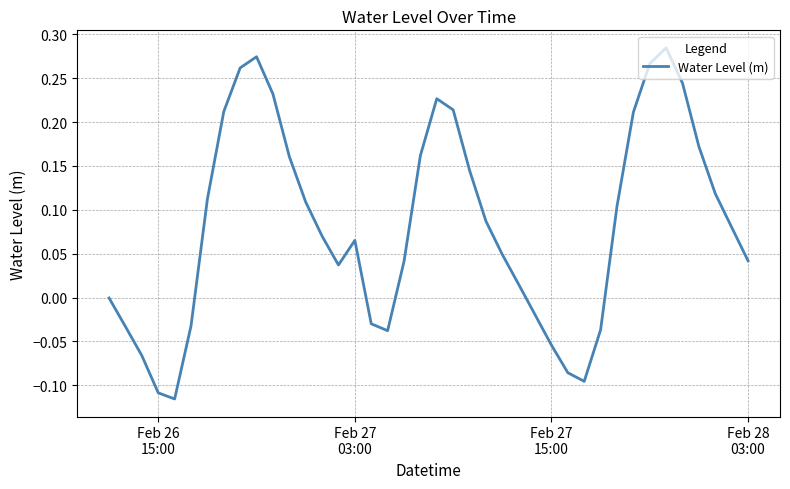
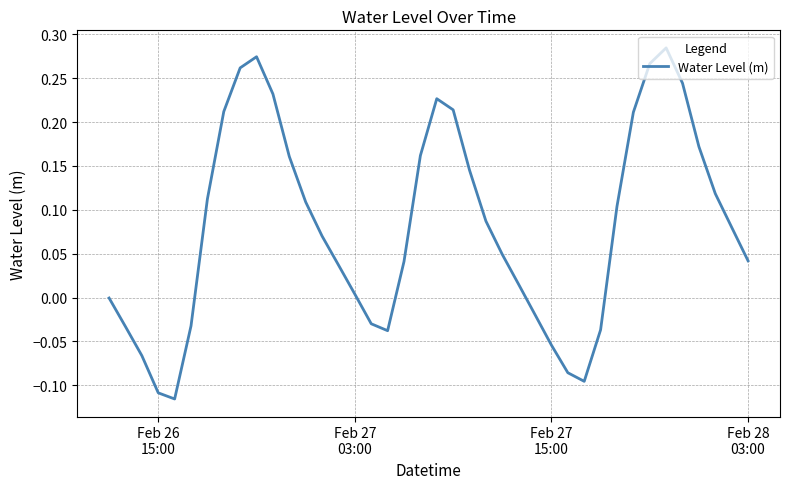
Feb 27 03:00: 0.07 -> 0.00
